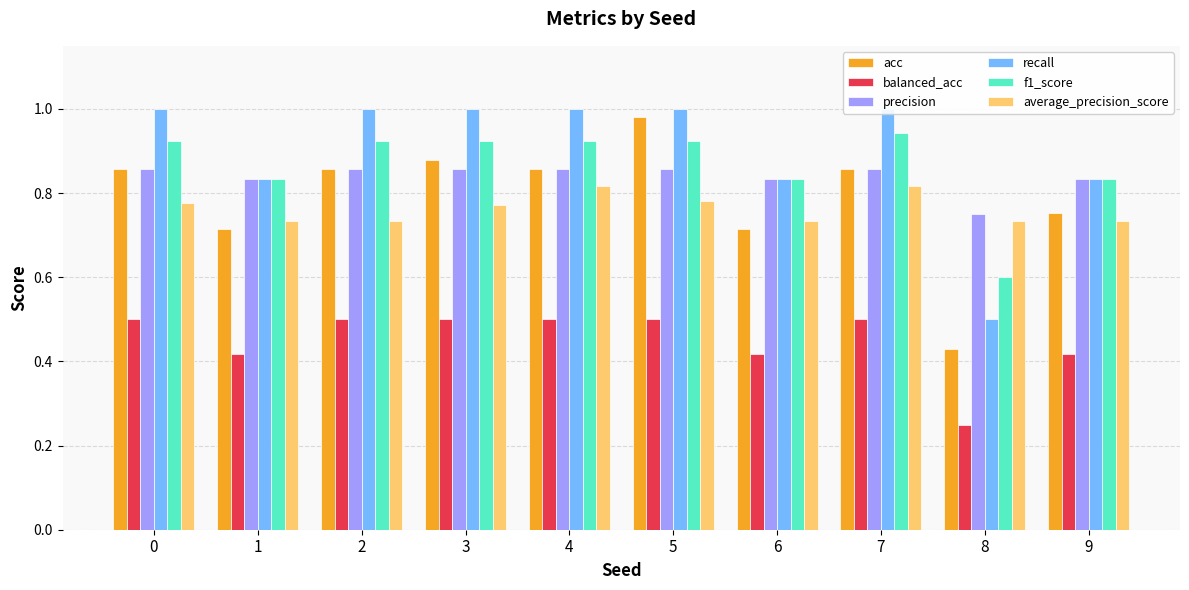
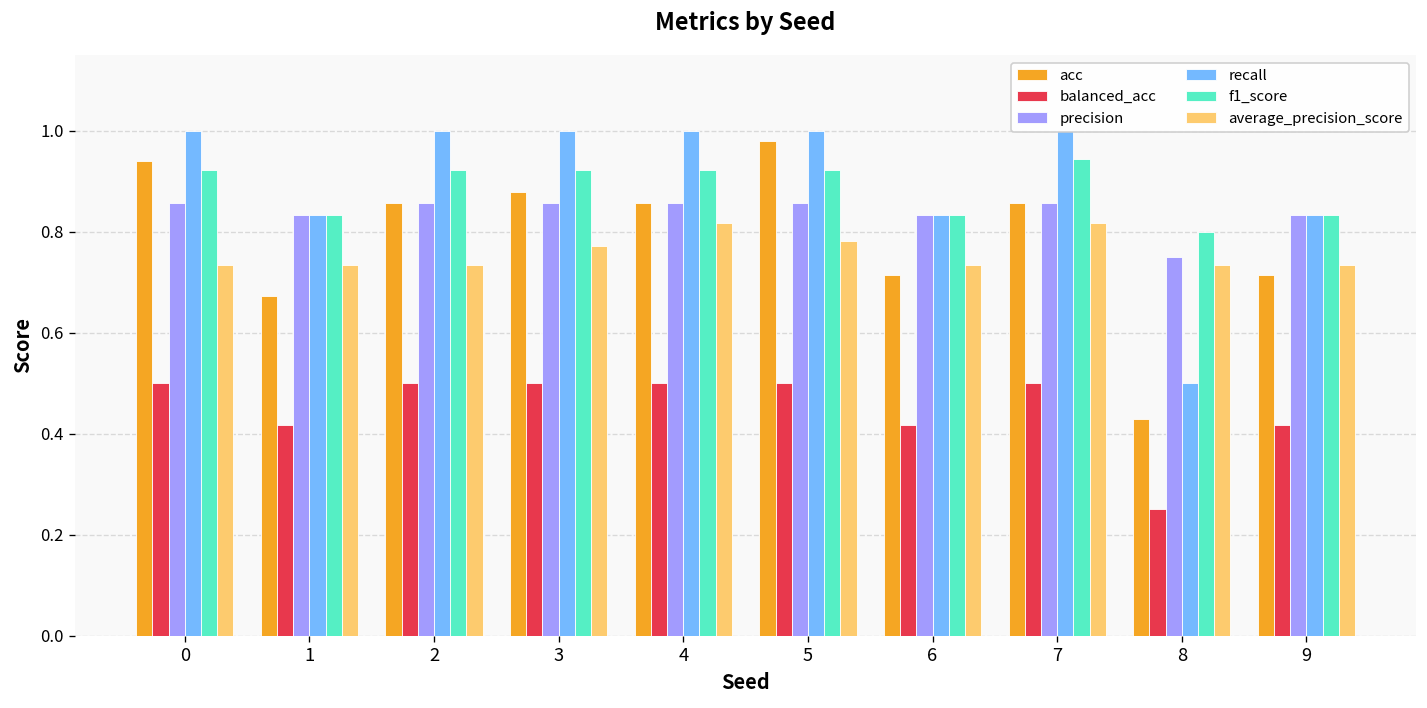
acc, 0: 0.86 -> 0.94
average_precision_score, 0: 0.78 -> 0.73
acc, 1: 0.71 -> 0.67
f1_score, 8: 0.6 -> 0.8
acc, 9: 0.75 -> 0.71
